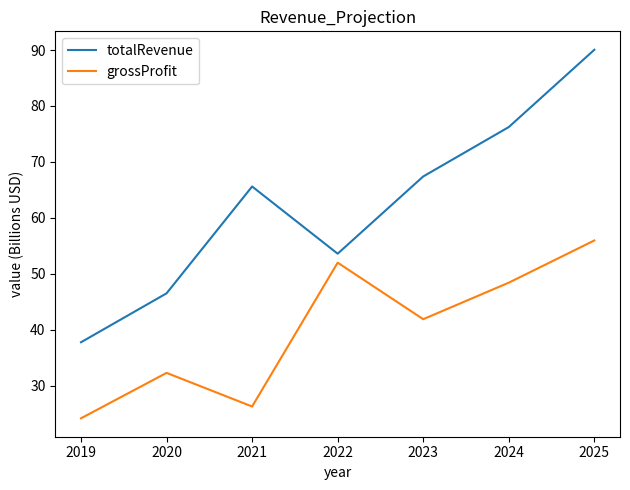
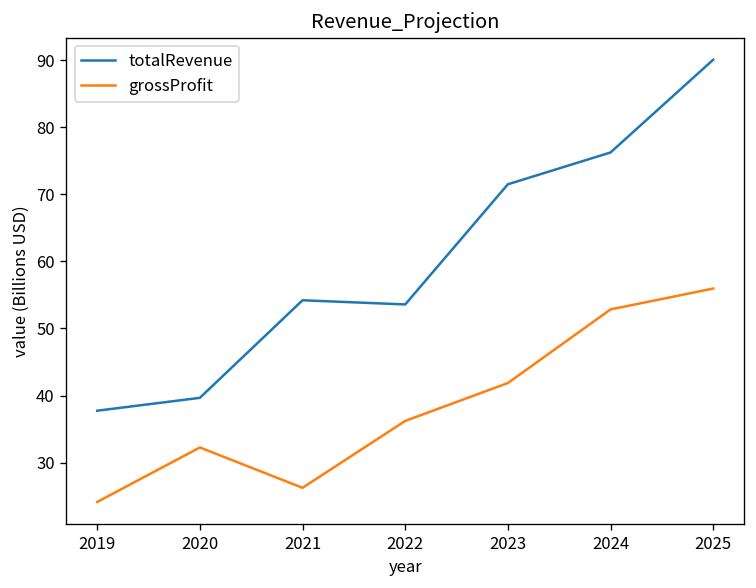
totalRevenue, 2020: 46 -> 40
totalRevenue, 2021: 66 -> 54
grossProfit, 2022: 52 -> 36
totalRevenue, 2023: 67 -> 71
grossProfit, 2024: 48 -> 53
